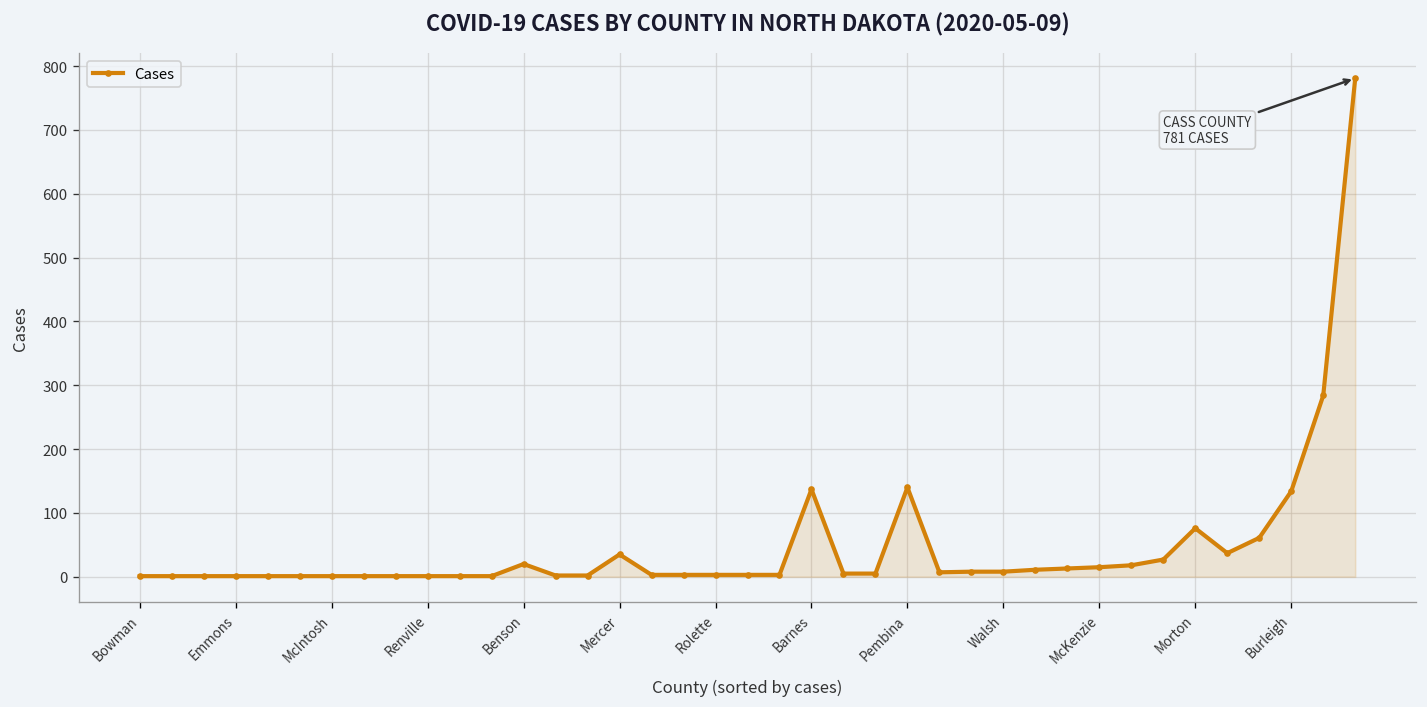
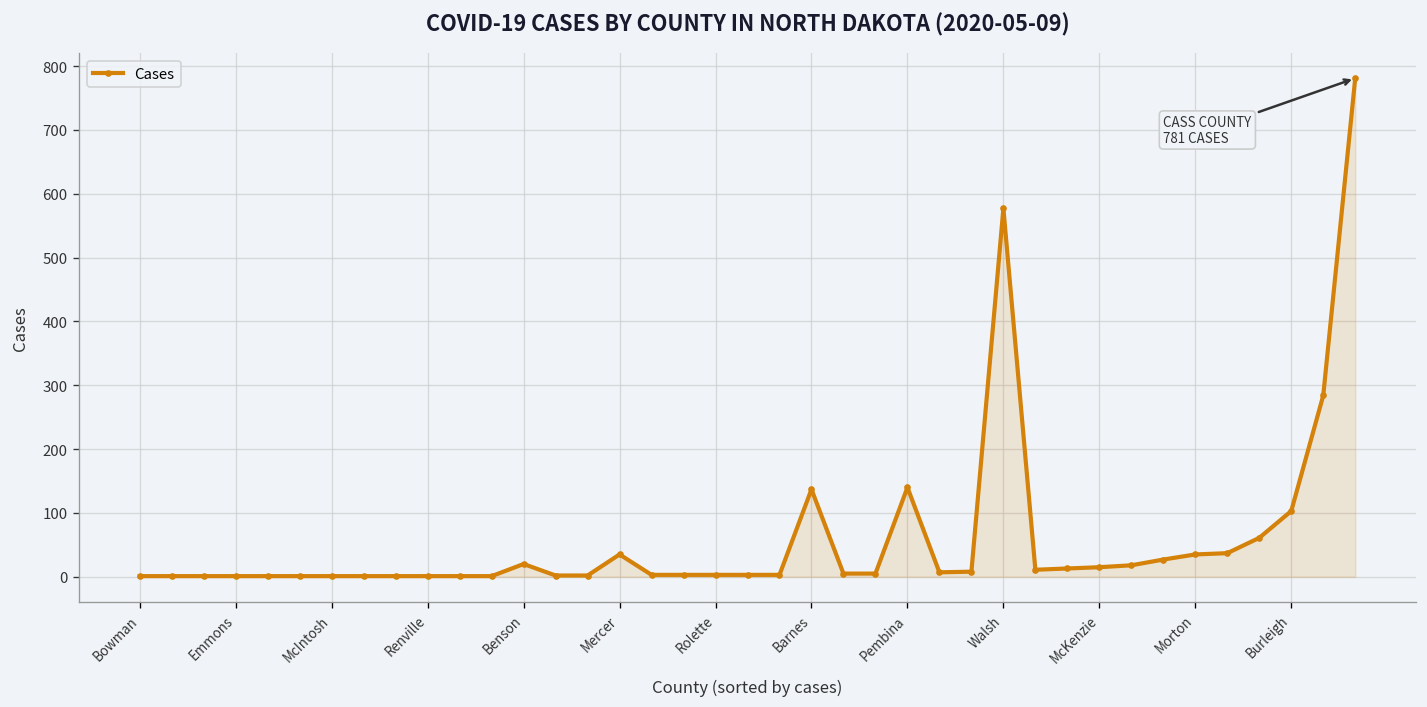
Walsh: 10 -> 580
Morton: 80 -> 40
Burleigh: 130 -> 100
